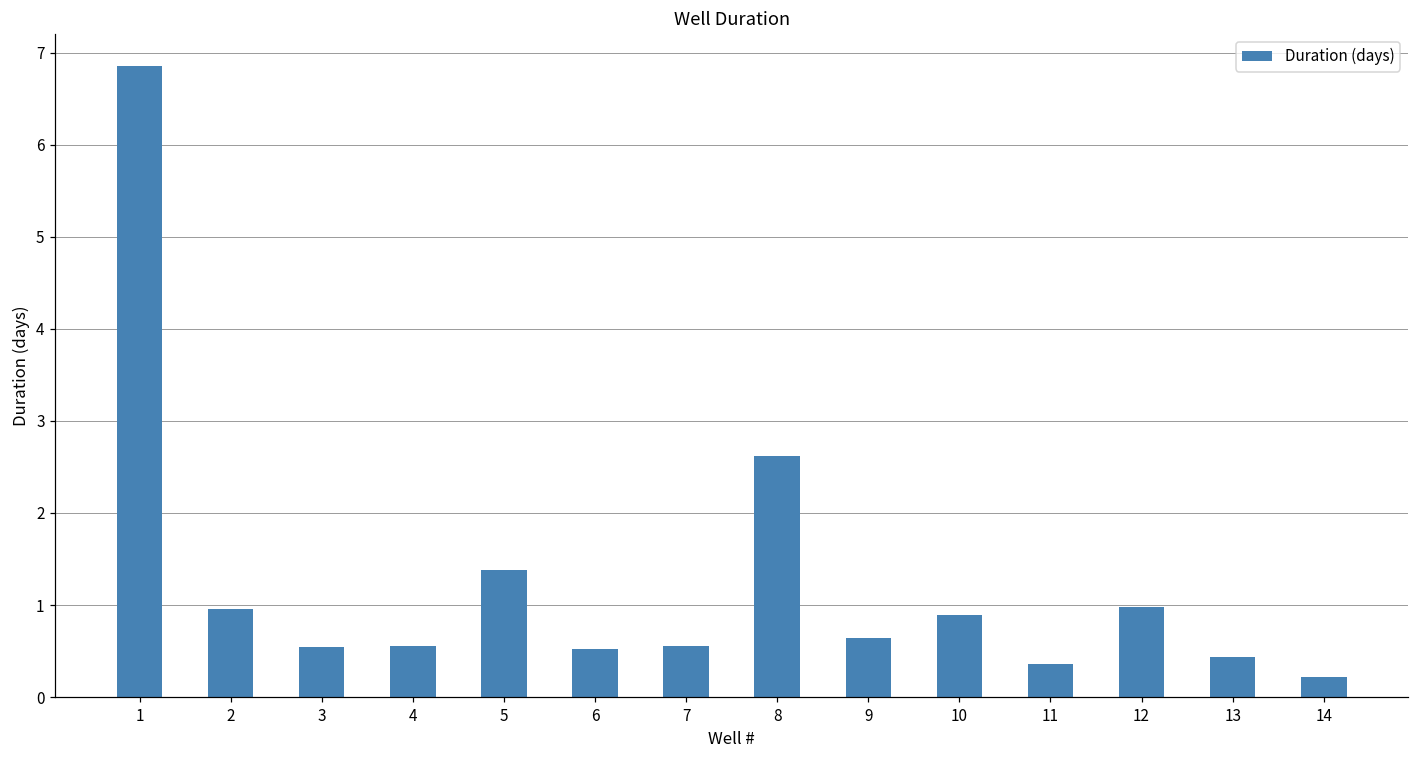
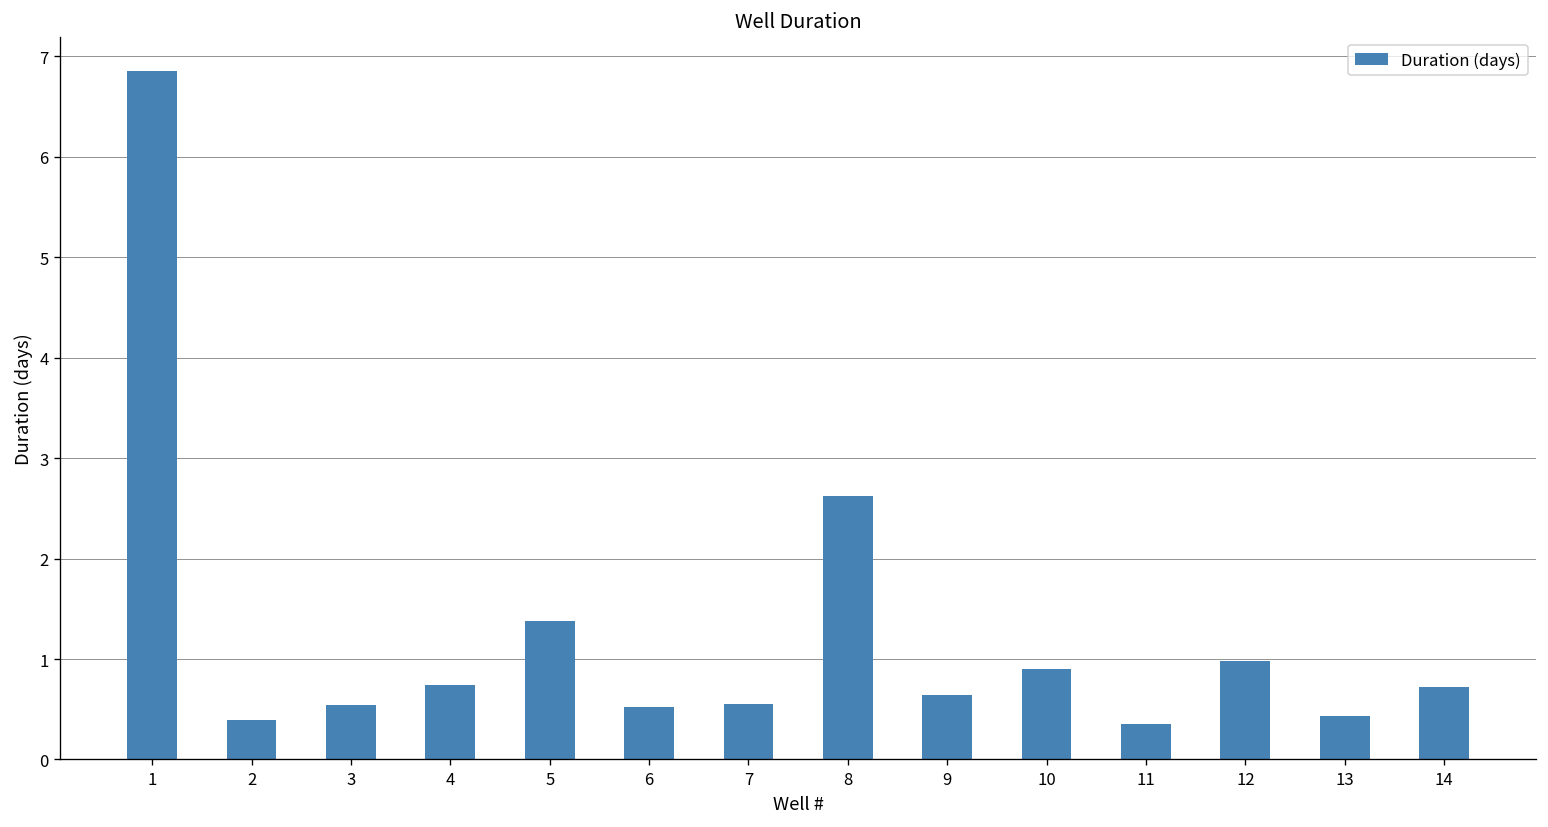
2: 1.0 -> 0.4
4: 0.6 -> 0.7
14: 0.2 -> 0.7
